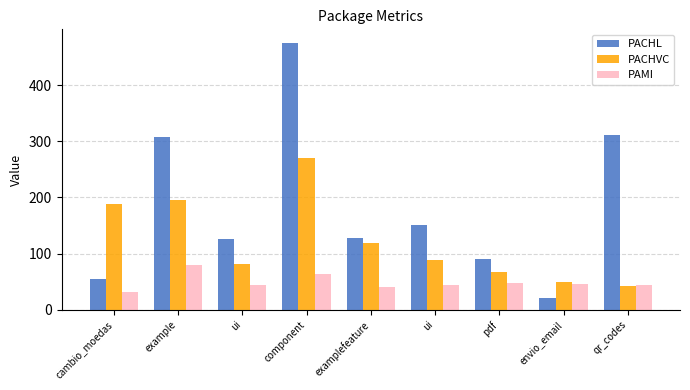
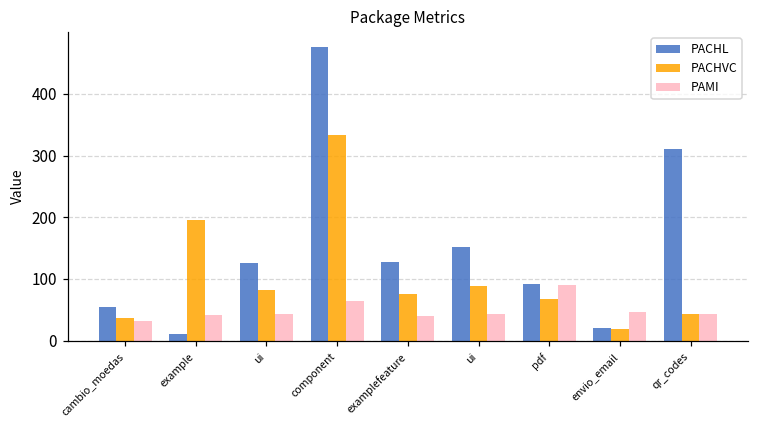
PACHVC, cambio_moedas: 190 -> 40
PACHL, example: 310 -> 10
PAMI, example: 80 -> 40
PACHVC, component: 270 -> 330
PACHVC, examplefeature: 120 -> 80
PAMI, pdf: 50 -> 90
PACHVC, envio_email: 50 -> 20
